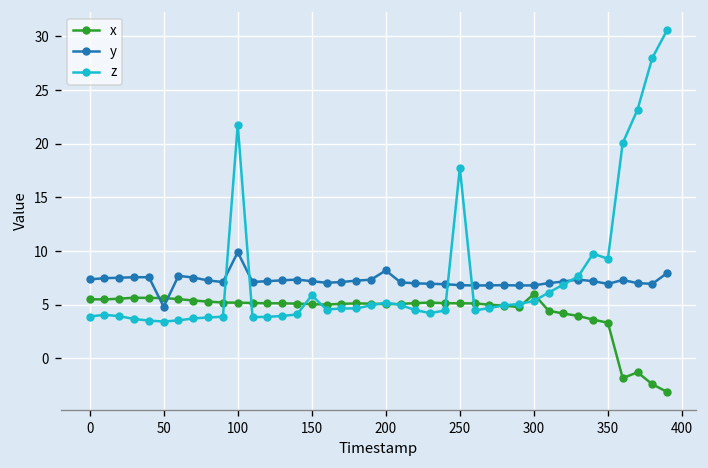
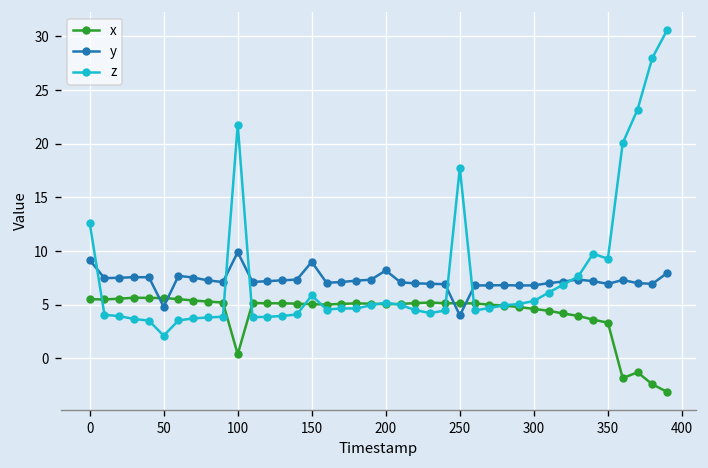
y, 0: 7 -> 9
z, 0: 4 -> 13
z, 50: 3 -> 2
x, 100: 5 -> 0
y, 150: 7 -> 9
y, 250: 7 -> 4
x, 300: 6 -> 5
